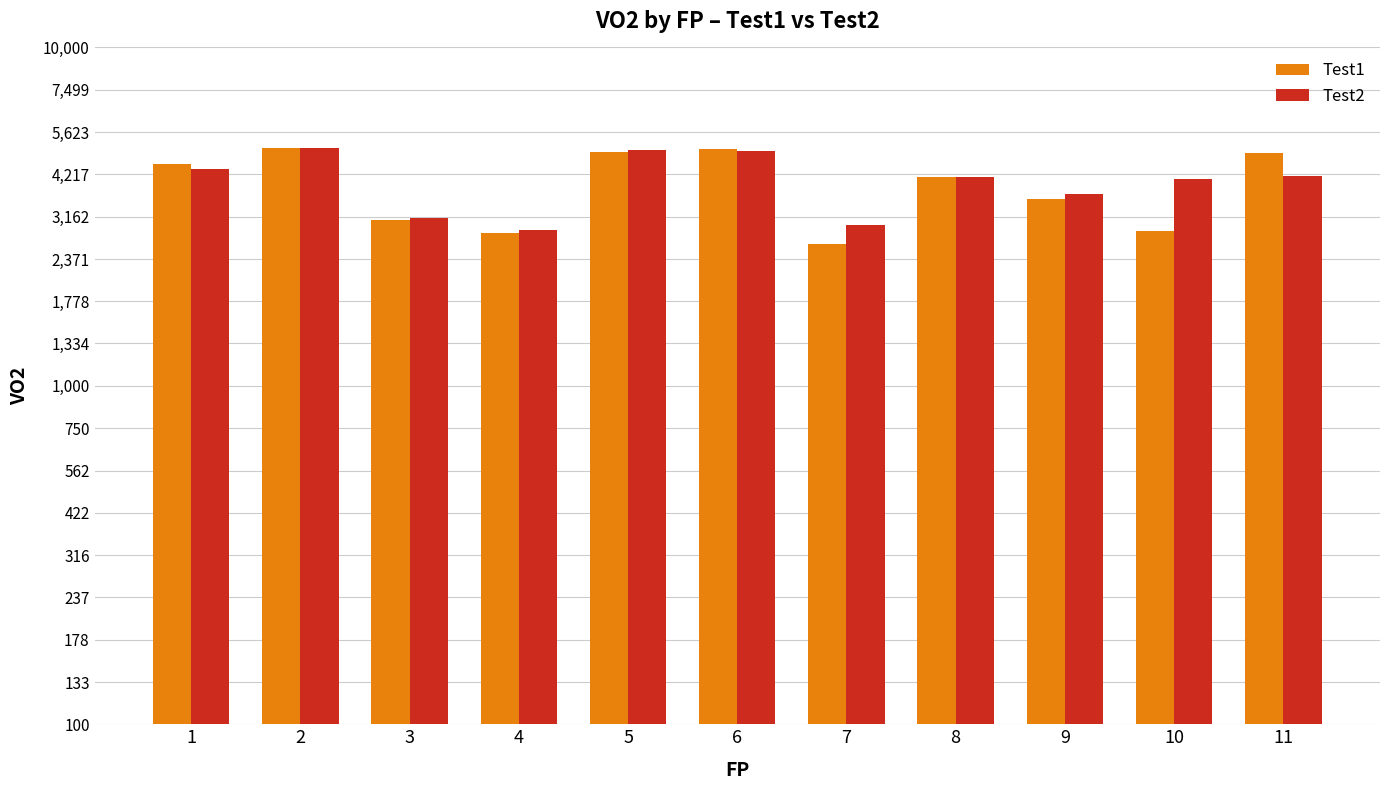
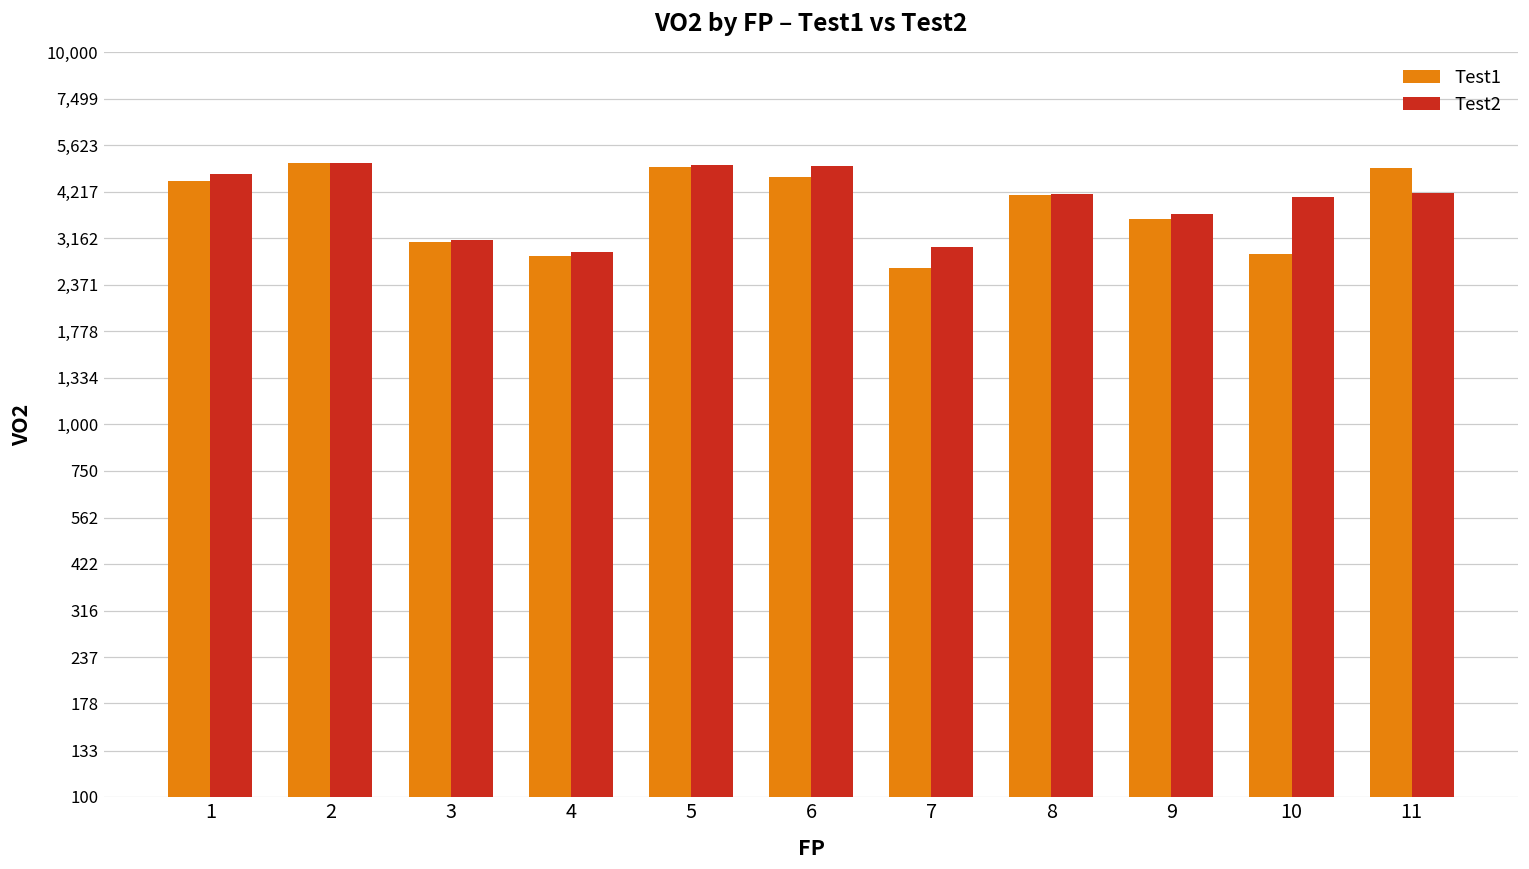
Test2, 1: 4,400 -> 4,700
Test1, 6: 5,000 -> 4,600
